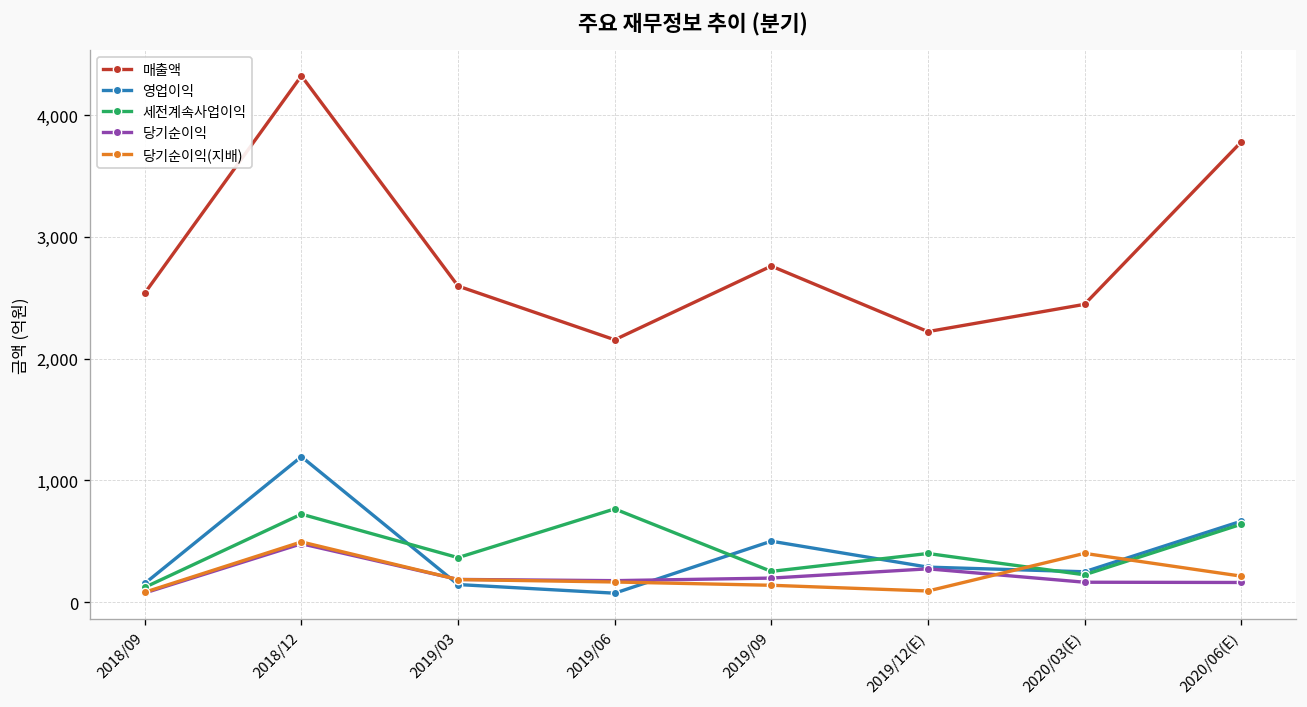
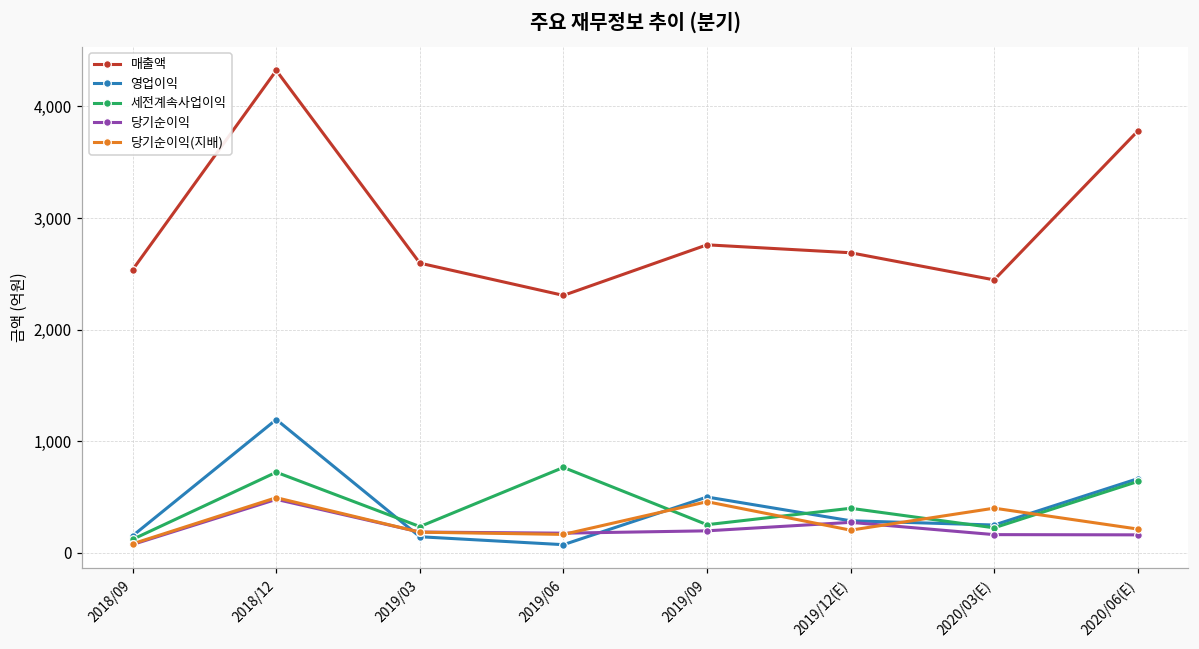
세전계속사업이익, 2019/03: 370 -> 240
매출액, 2019/06: 2,160 -> 2,310
당기순이익(지배), 2019/09: 140 -> 460
매출액, 2019/12(E): 2,220 -> 2,690
당기순이익(지배), 2019/12(E): 90 -> 200
